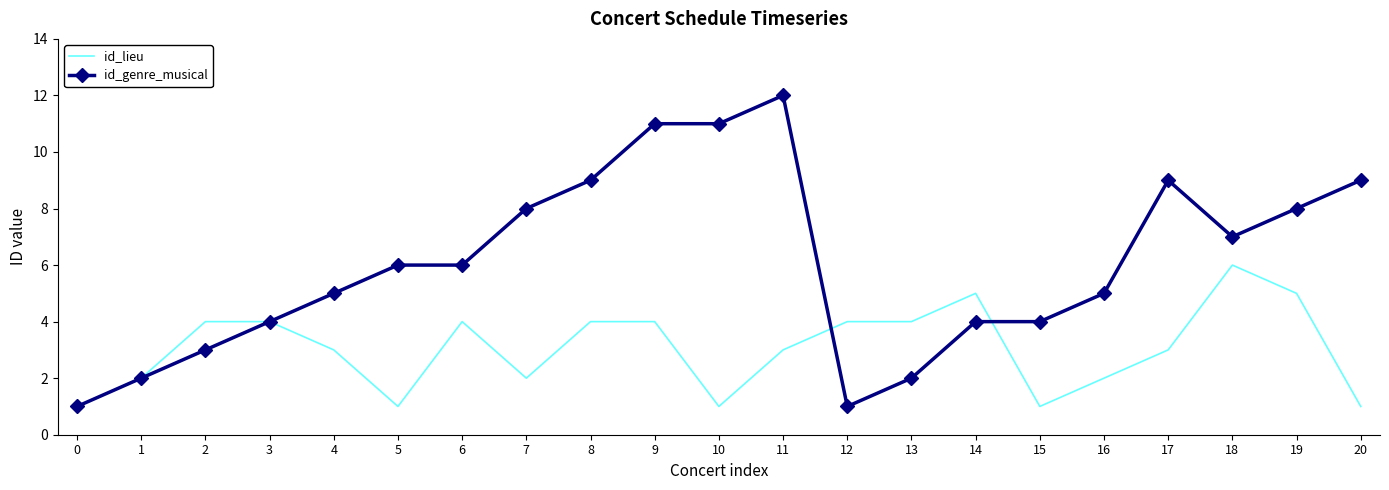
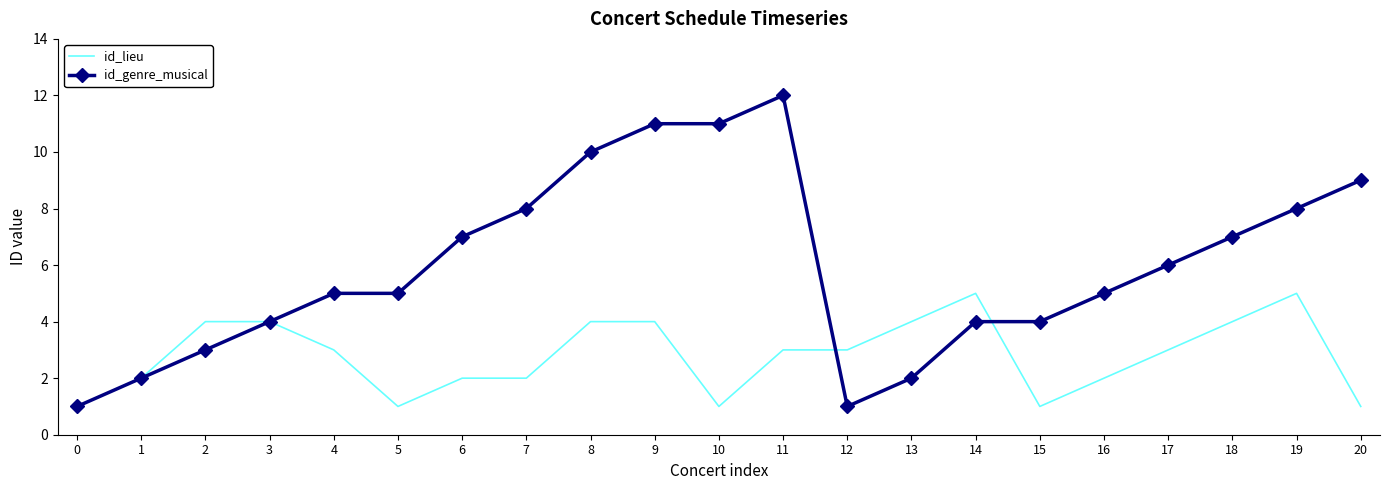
id_genre_musical, 5: 6 -> 5
id_lieu, 6: 4 -> 2
id_genre_musical, 6: 6 -> 7
id_genre_musical, 8: 9 -> 10
id_lieu, 12: 4 -> 3
id_genre_musical, 17: 9 -> 6
id_lieu, 18: 6 -> 4
